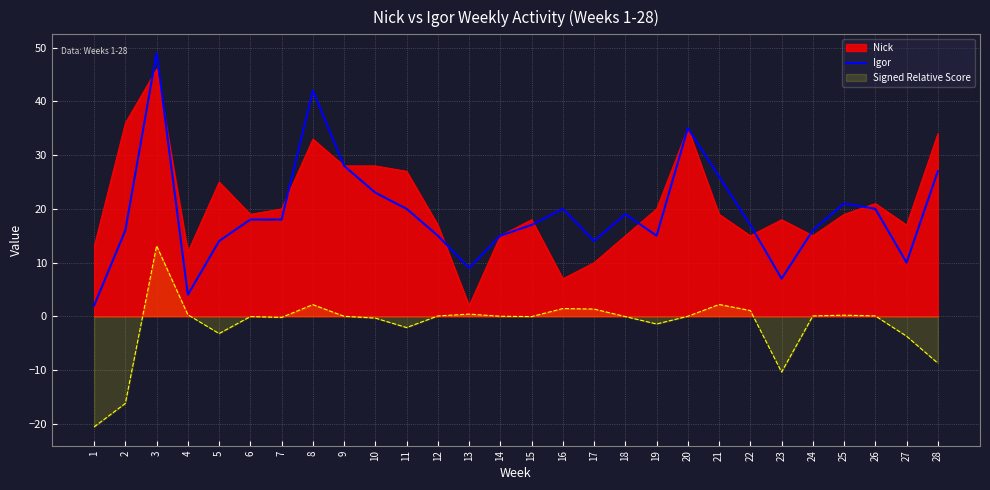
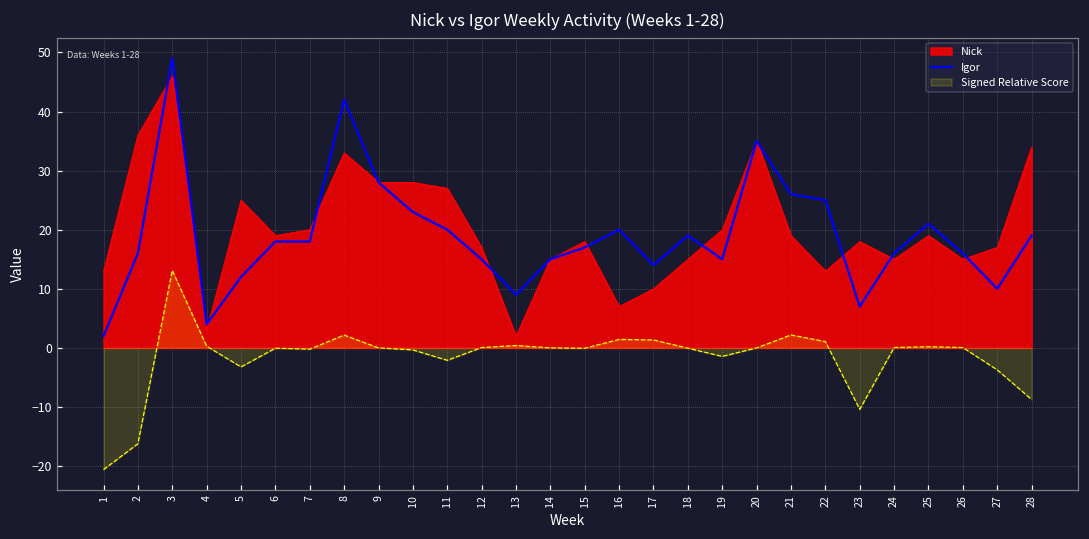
Nick, 4: 12 -> 3
Igor, 5: 14 -> 12
Nick, 22: 15 -> 13
Igor, 22: 17 -> 25
Nick, 26: 21 -> 15
Igor, 26: 20 -> 16
Igor, 28: 27 -> 19
